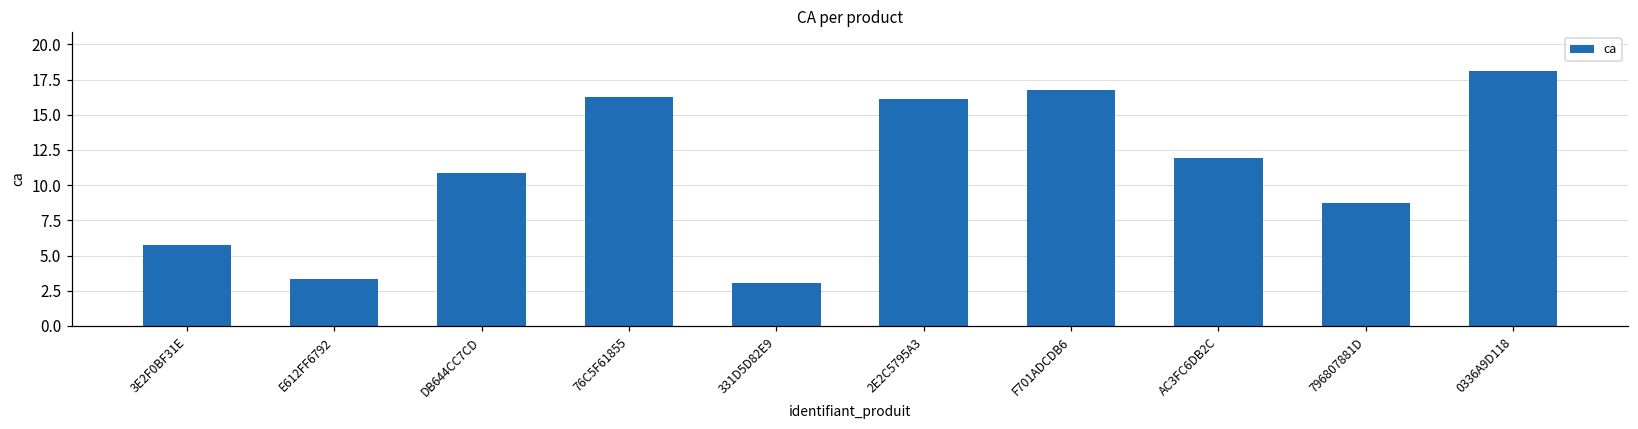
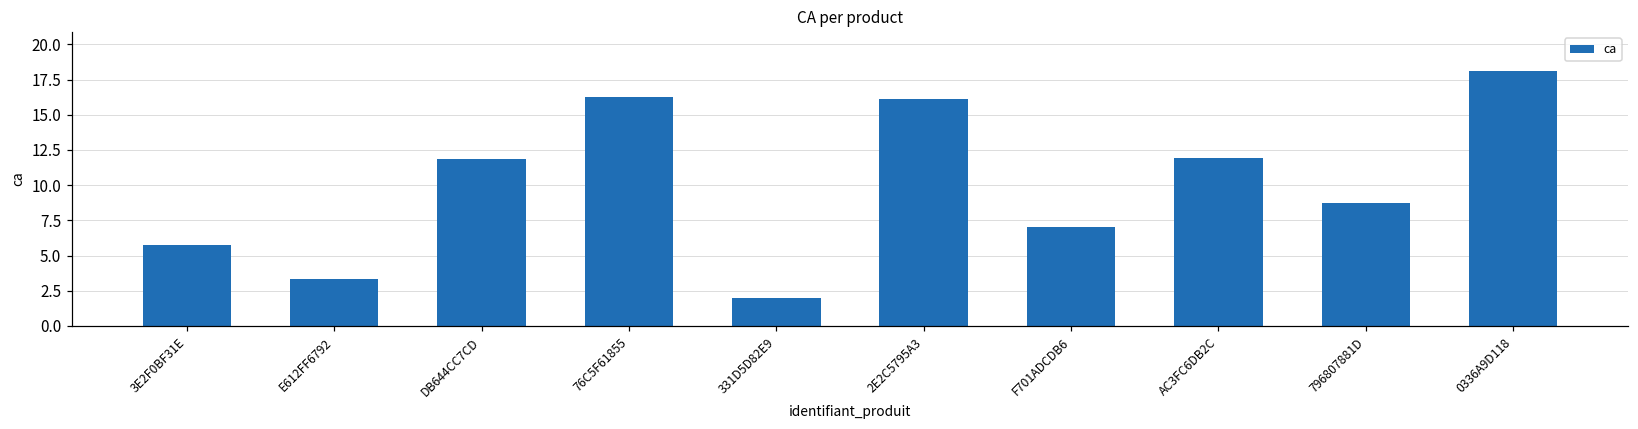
DB644CC7CD: 10.9 -> 11.8
331D5D82E9: 3.1 -> 2.0
F701ADCDB6: 16.8 -> 7.1
